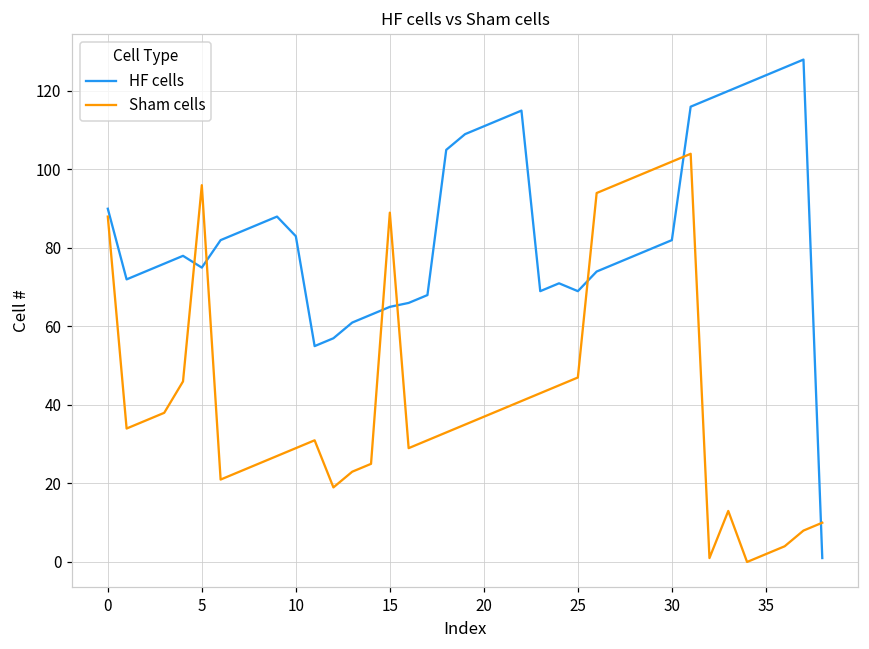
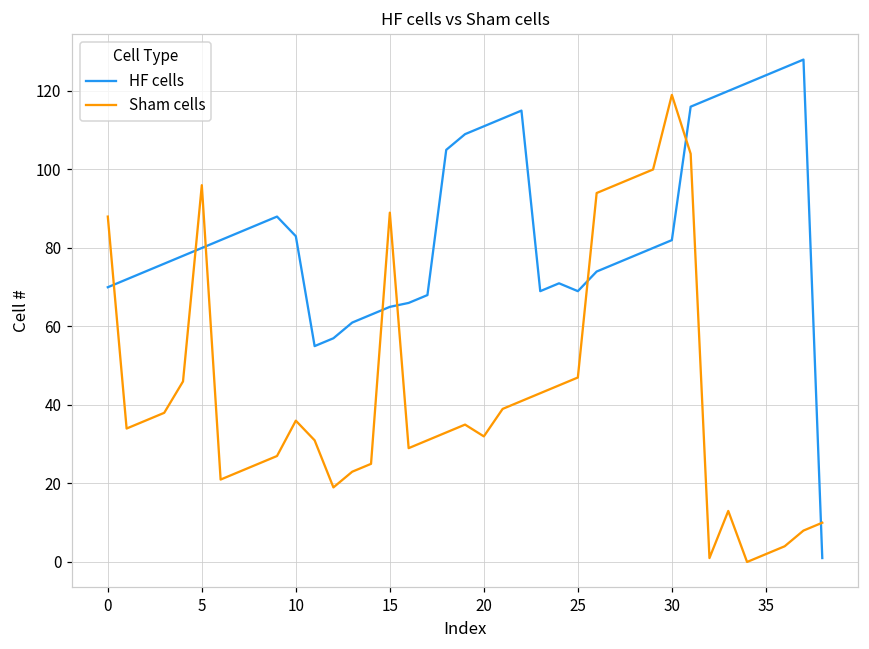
HF cells, 0: 90 -> 70
HF cells, 5: 75 -> 80
Sham cells, 10: 29 -> 36
Sham cells, 20: 37 -> 32
Sham cells, 30: 102 -> 119
